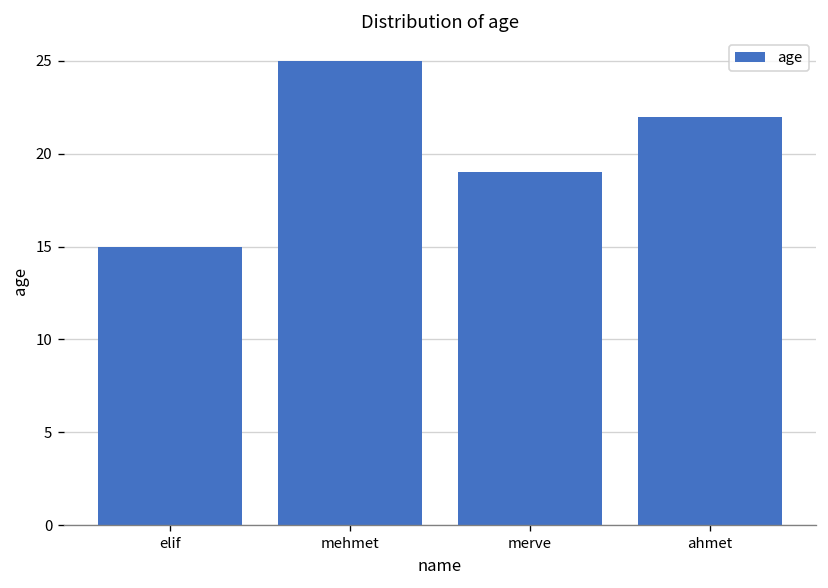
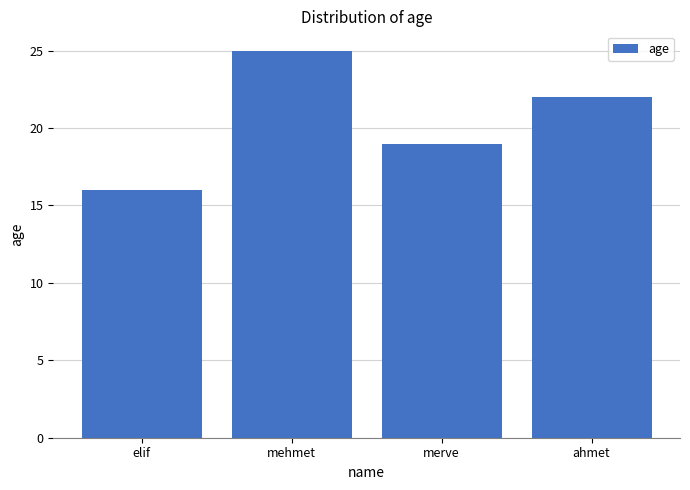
elif: 15 -> 16
